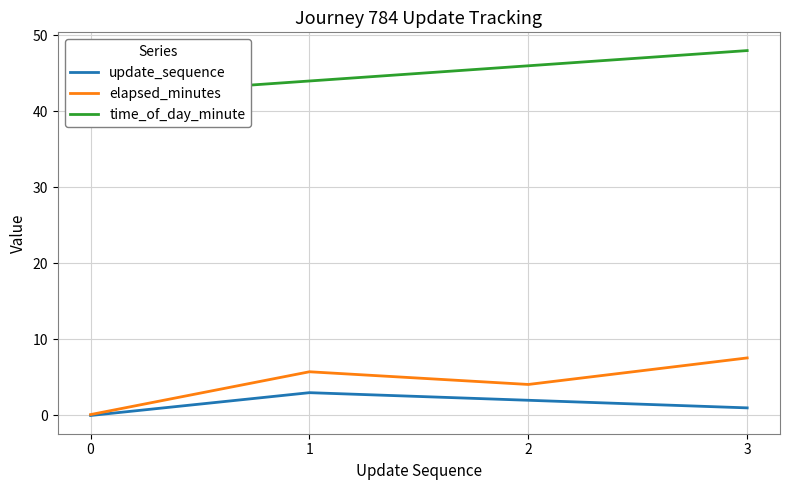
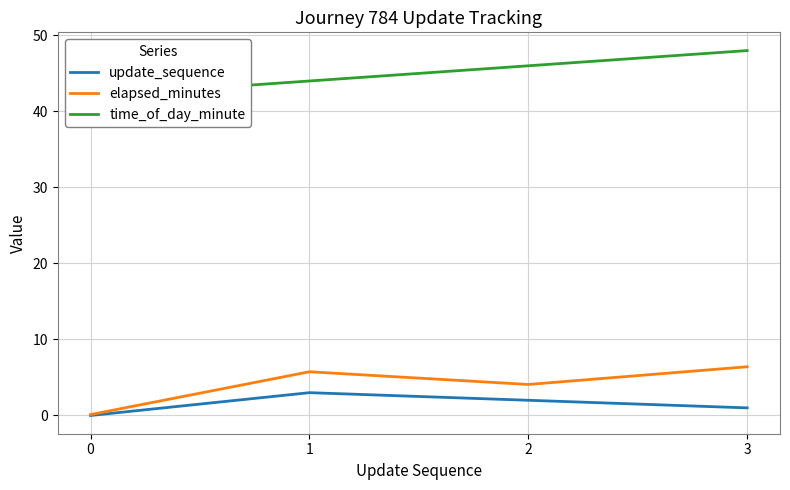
elapsed_minutes, 3: 8 -> 6
